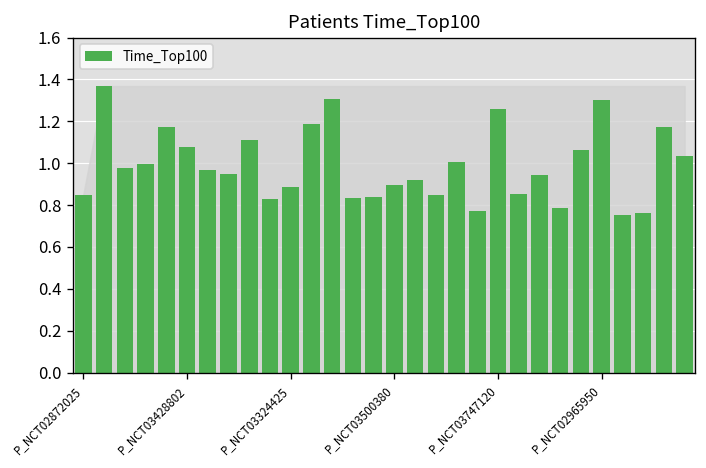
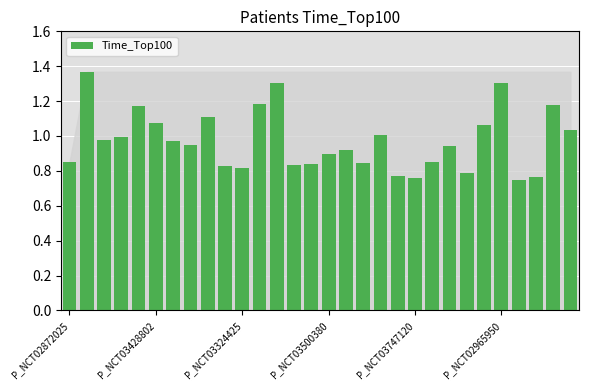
Time_Top100, P_NCT03324425: 0.88 -> 0.82
Time_Top100, P_NCT03747120: 1.26 -> 0.76
